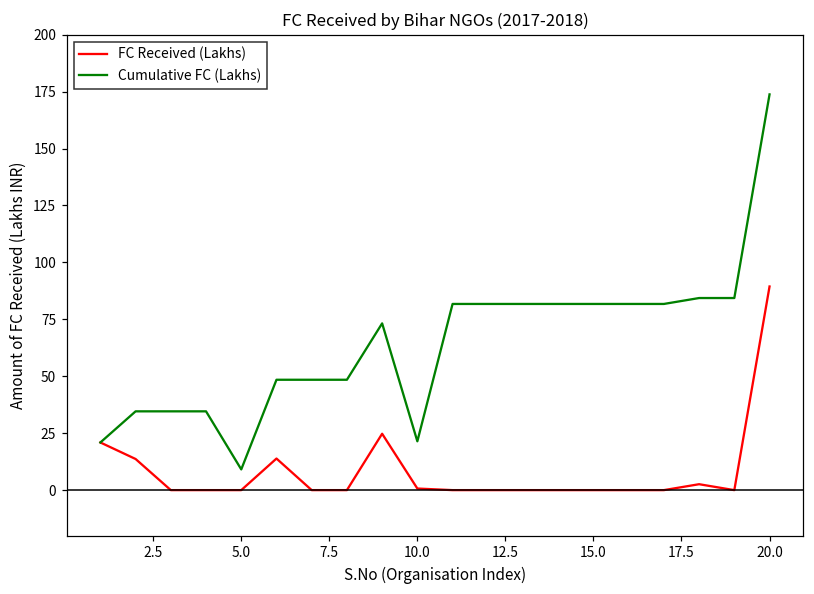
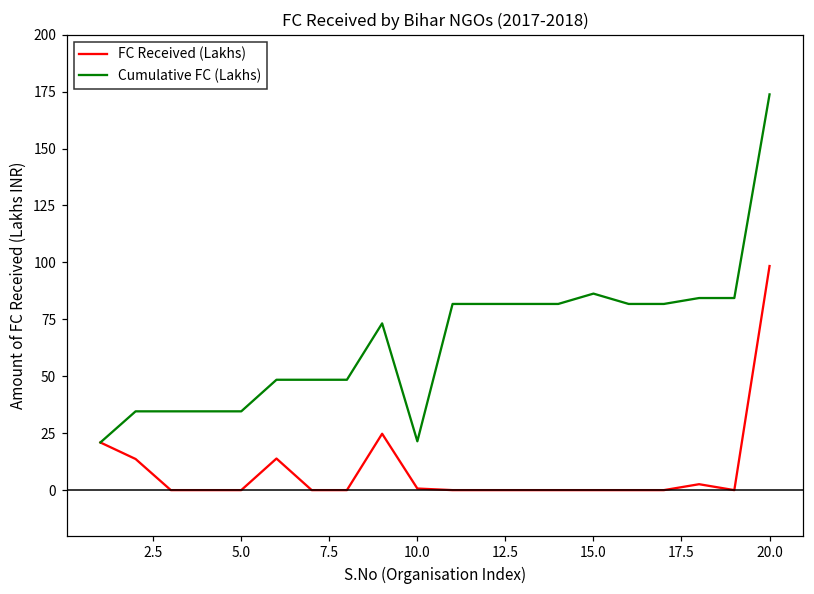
Cumulative FC (Lakhs), 5.0: 9 -> 35
Cumulative FC (Lakhs), 15.0: 82 -> 86
FC Received (Lakhs), 20.0: 89 -> 98
